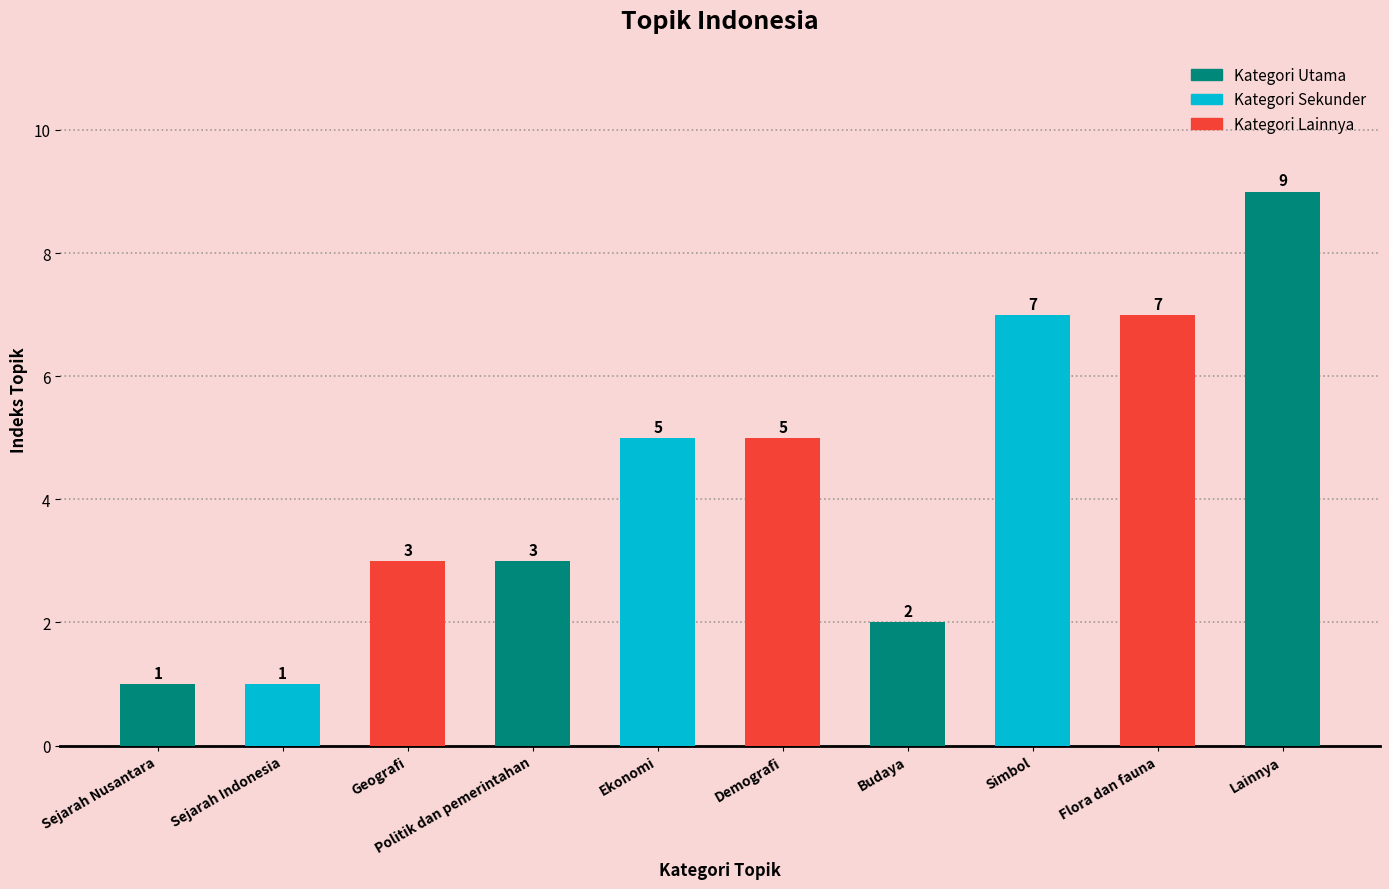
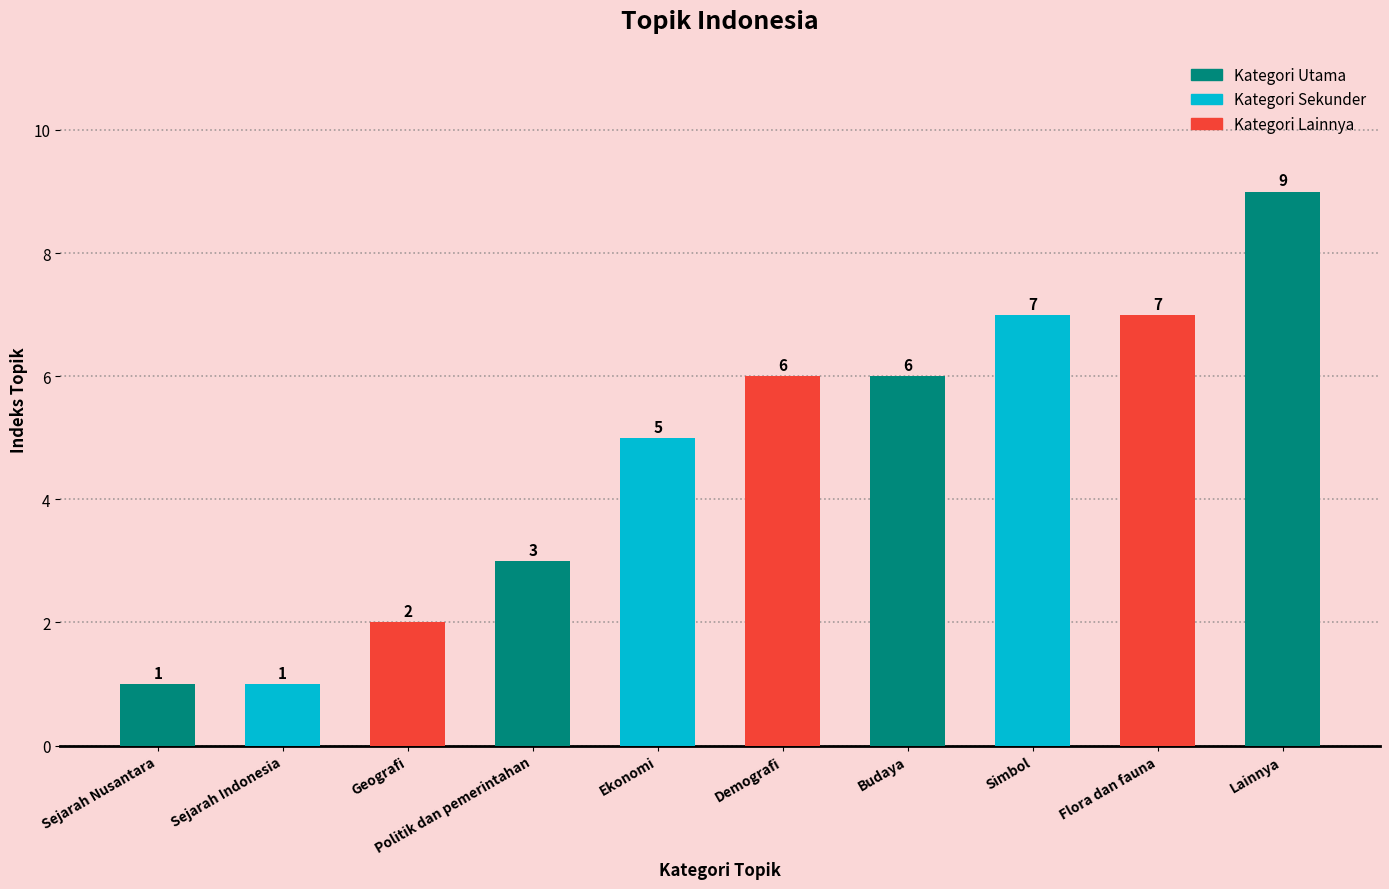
Geografi: 3 -> 2
Demografi: 5 -> 6
Budaya: 2 -> 6
